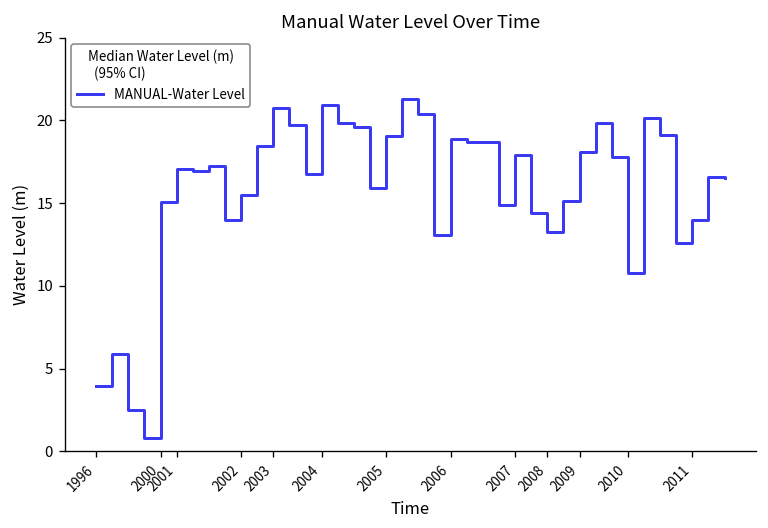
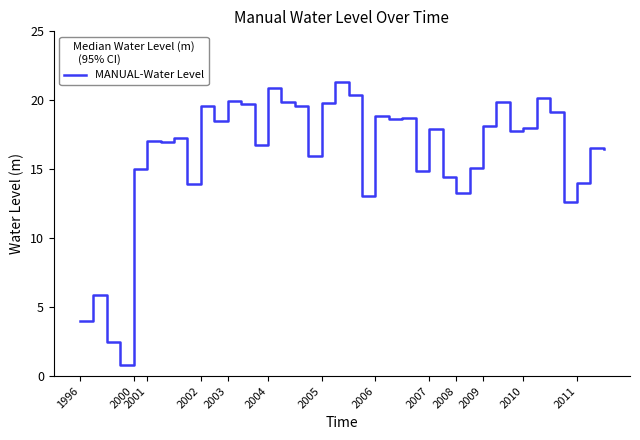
2002: 15.5 -> 19.6
2003: 20.7 -> 19.9
2005: 19.1 -> 19.8
2010: 10.8 -> 18.0
